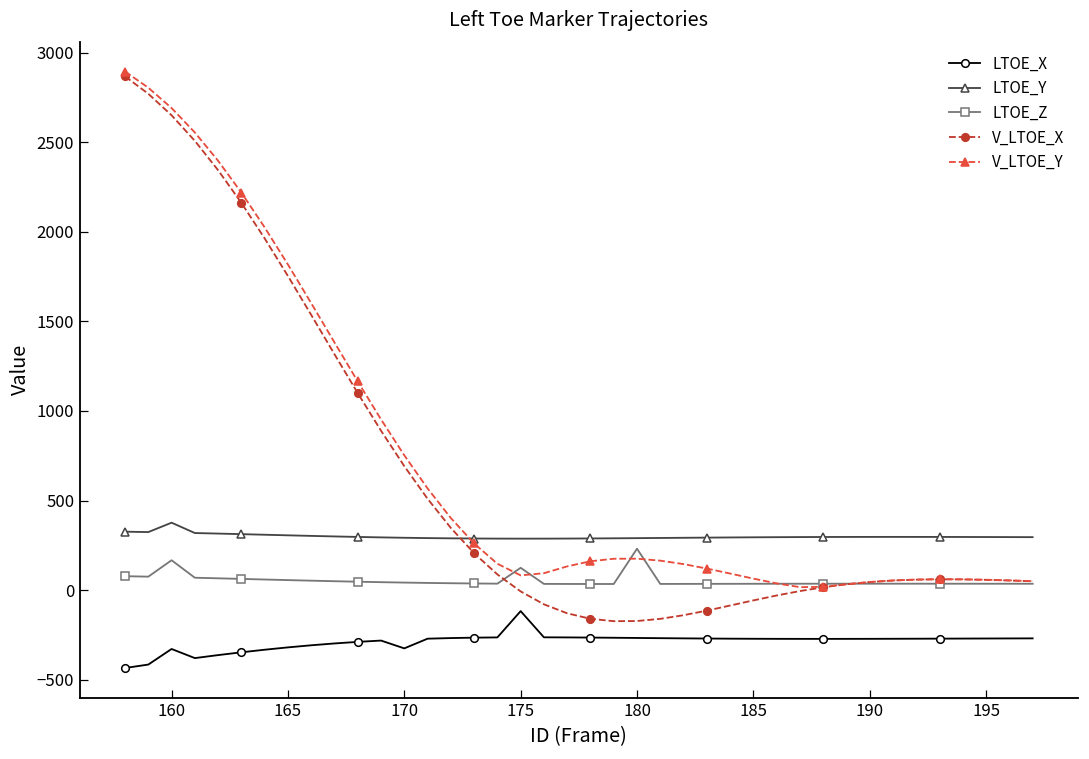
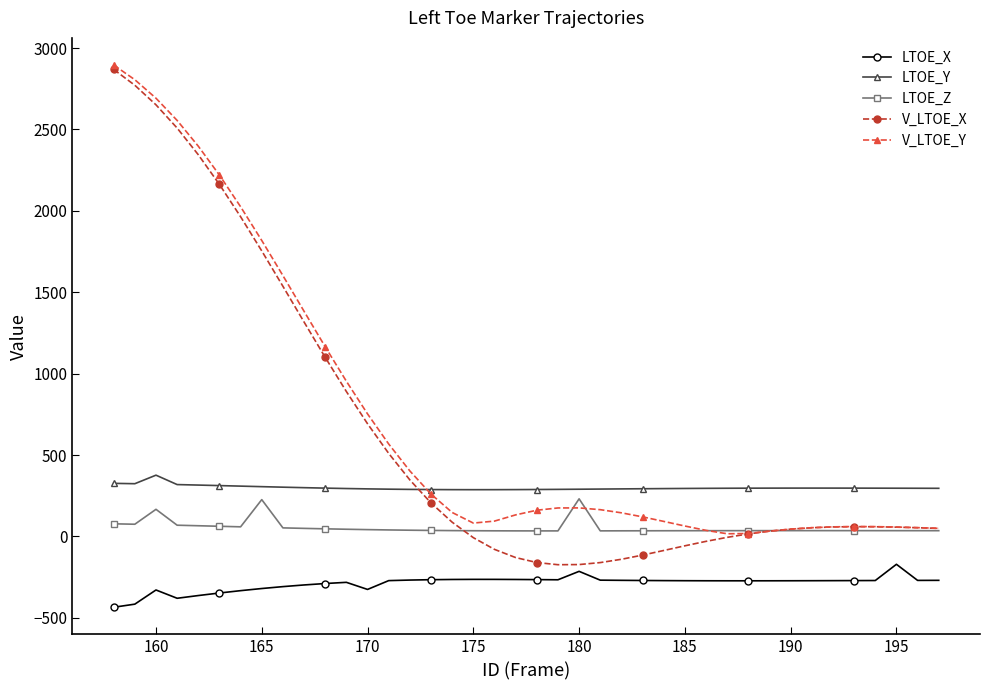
LTOE_Z, 165: 60 -> 230
LTOE_X, 175: -120 -> -260
LTOE_Z, 175: 120 -> 30
LTOE_X, 180: -270 -> -210
LTOE_X, 195: -270 -> -170
